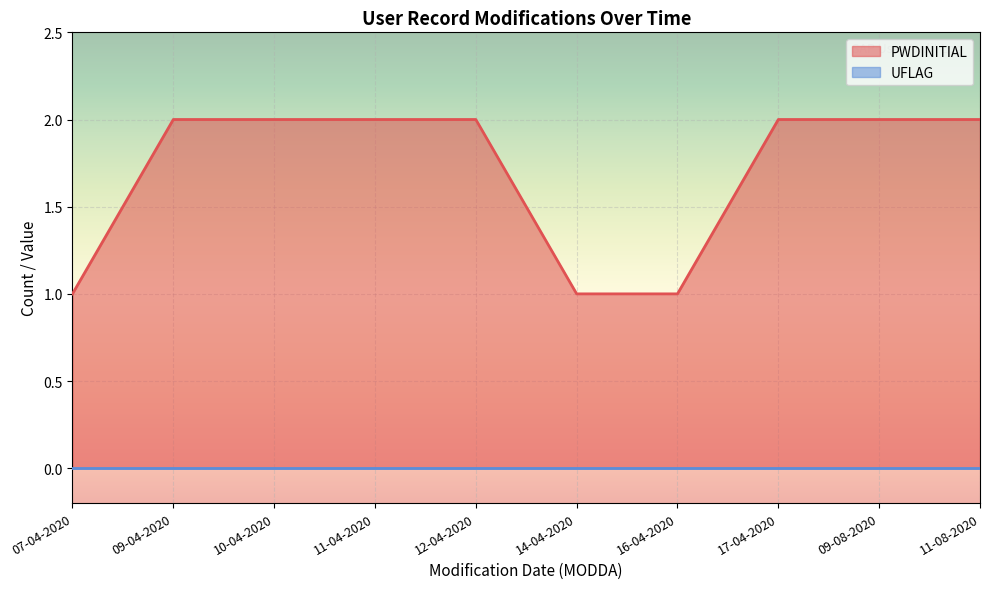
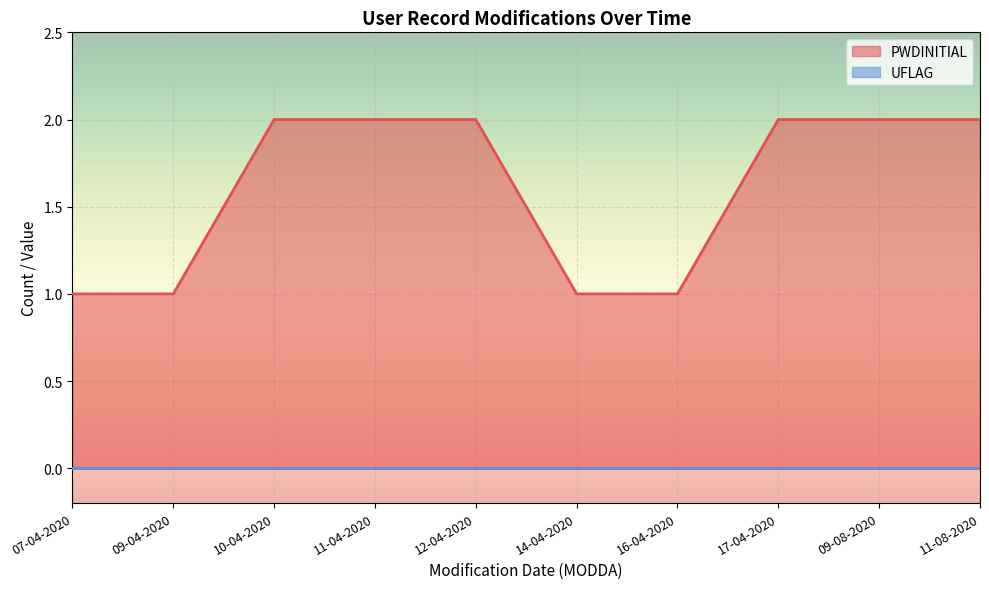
PWDINITIAL, 09-04-2020: 2 -> 1
